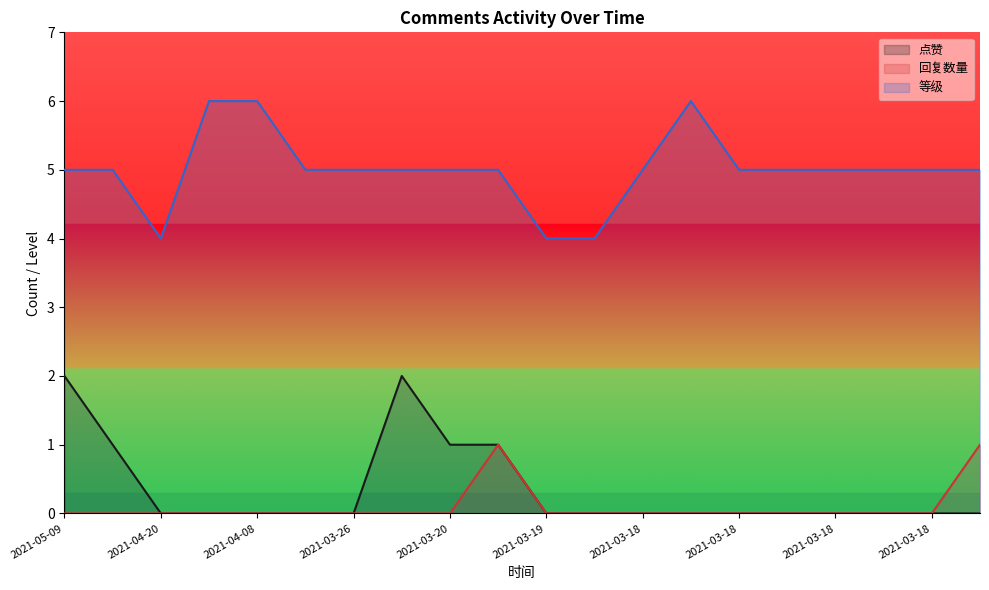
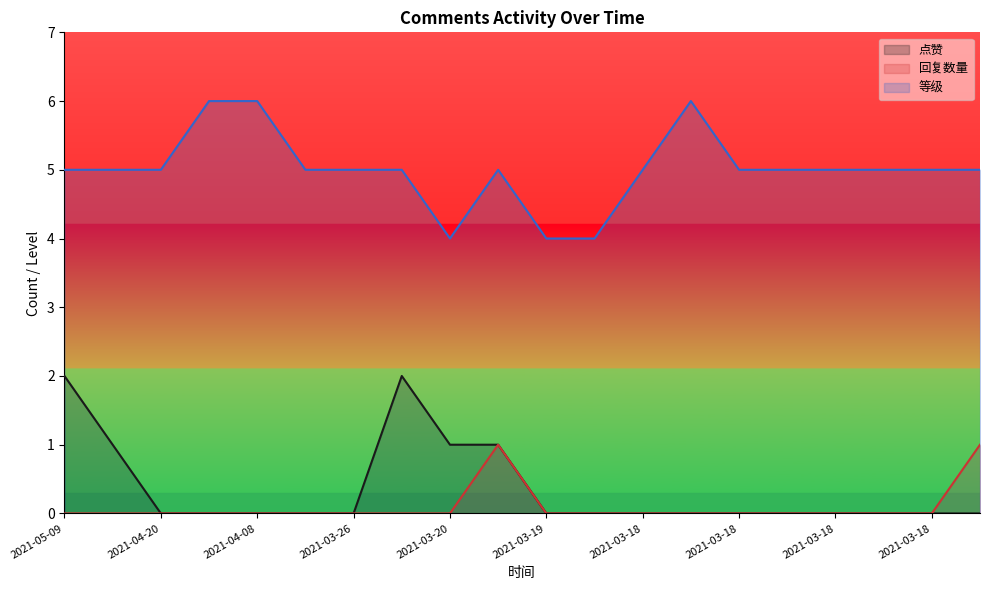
等级, 2021-04-20: 4 -> 5
等级, 2021-03-20: 5 -> 4
